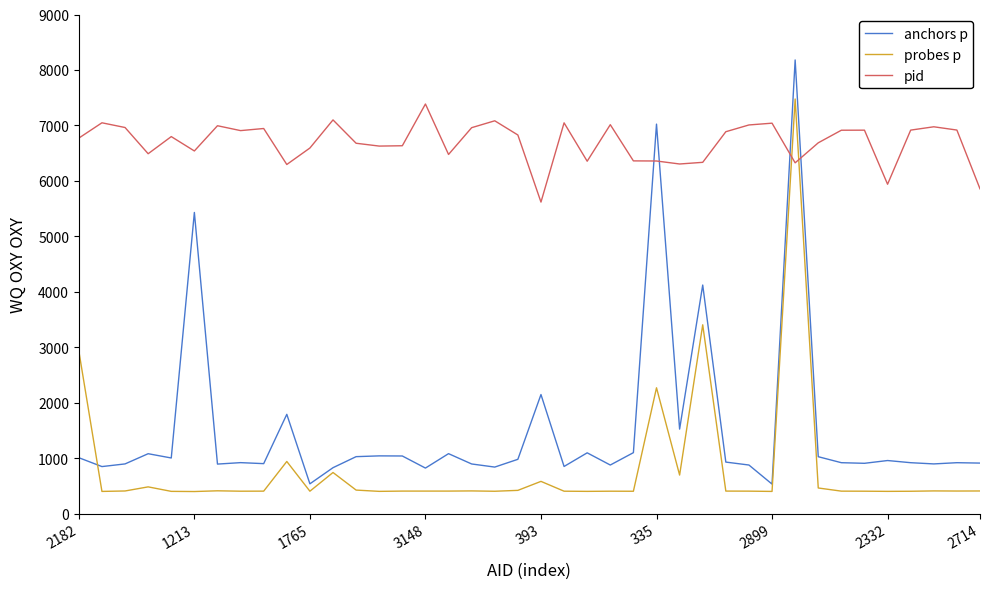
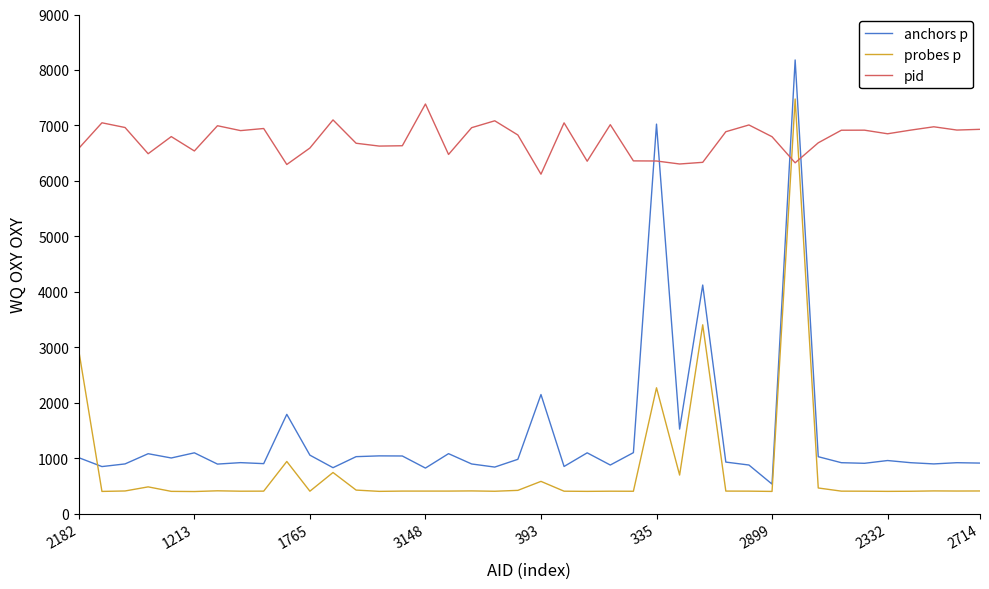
pid, 2182: 6800 -> 6600
anchors p, 1213: 5400 -> 1100
anchors p, 1765: 500 -> 1100
pid, 393: 5600 -> 6100
pid, 2899: 7000 -> 6800
pid, 2332: 5900 -> 6800
pid, 2714: 5900 -> 6900
